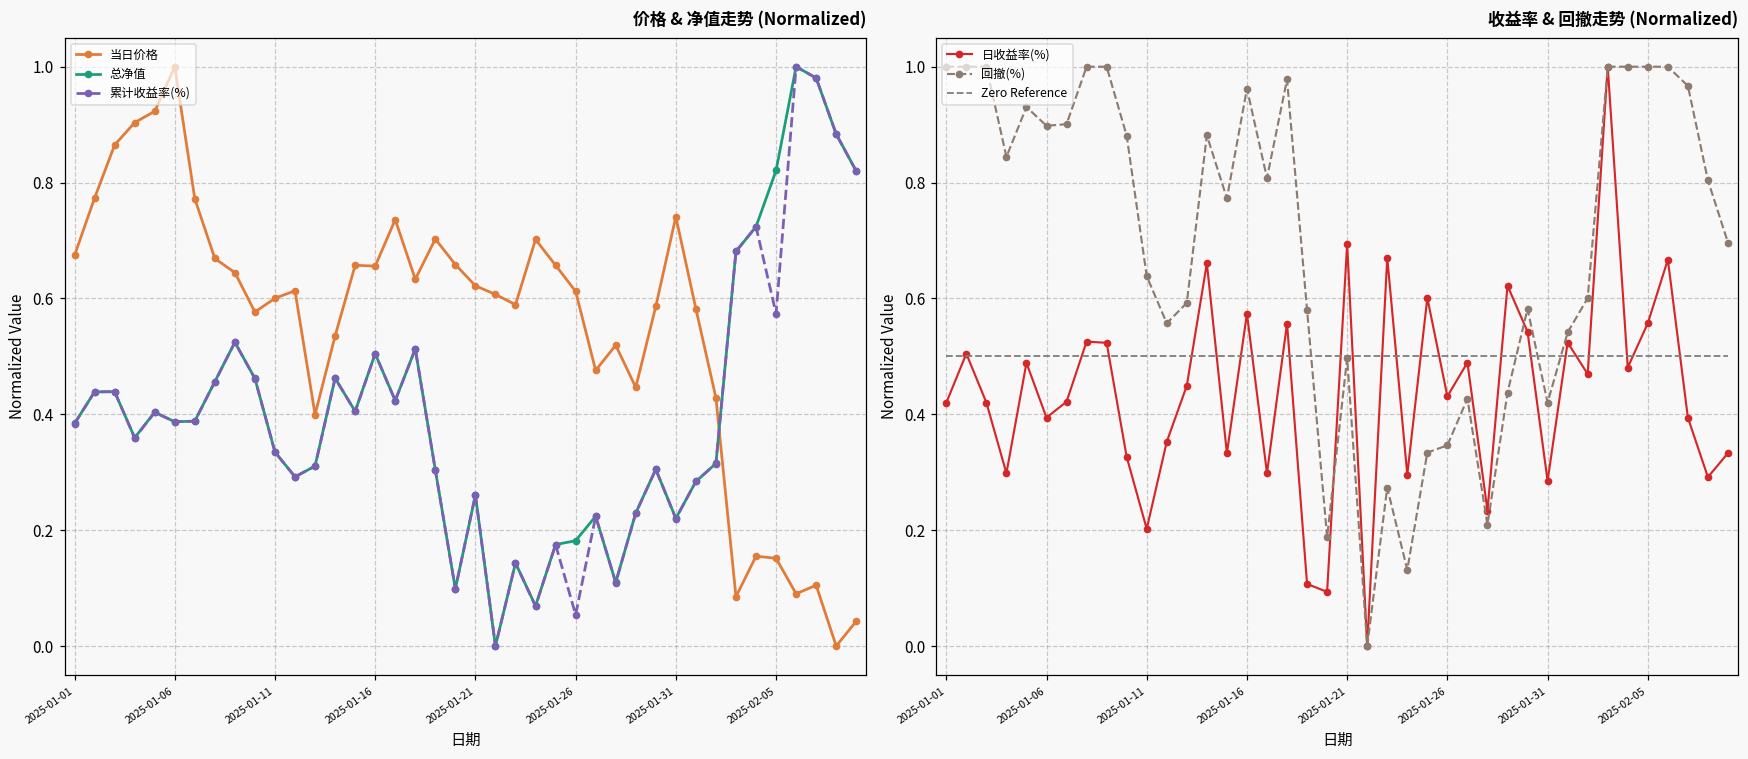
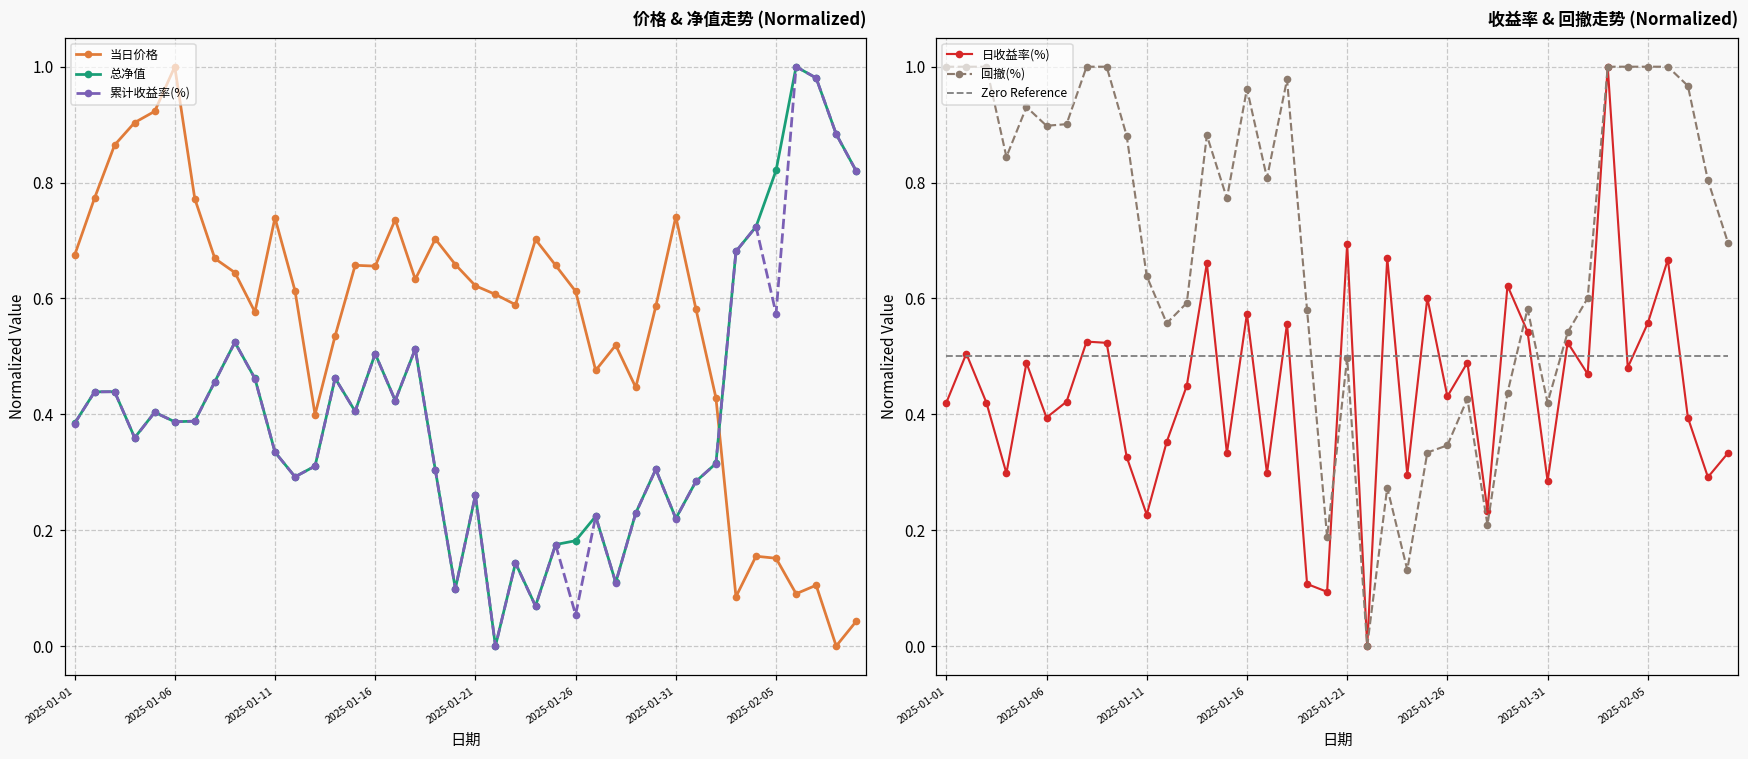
价格 & 净值走势 (Normalized), 当日价格, 2025-01-11: 0.60 -> 0.74
收益率 & 回撤走势 (Normalized), 日收益率(%), 2025-01-11: 0.20 -> 0.23
